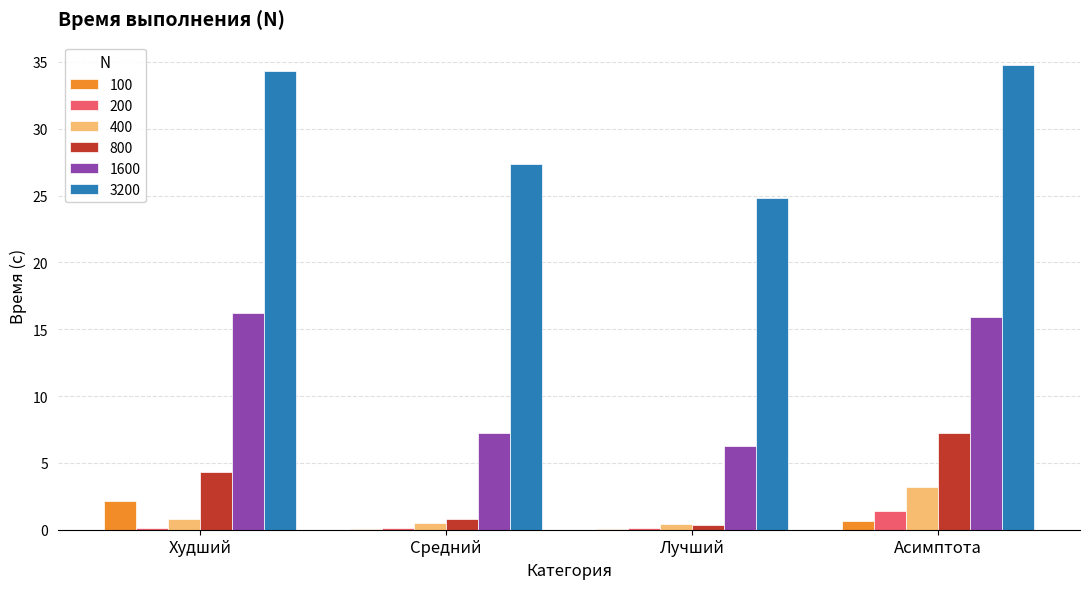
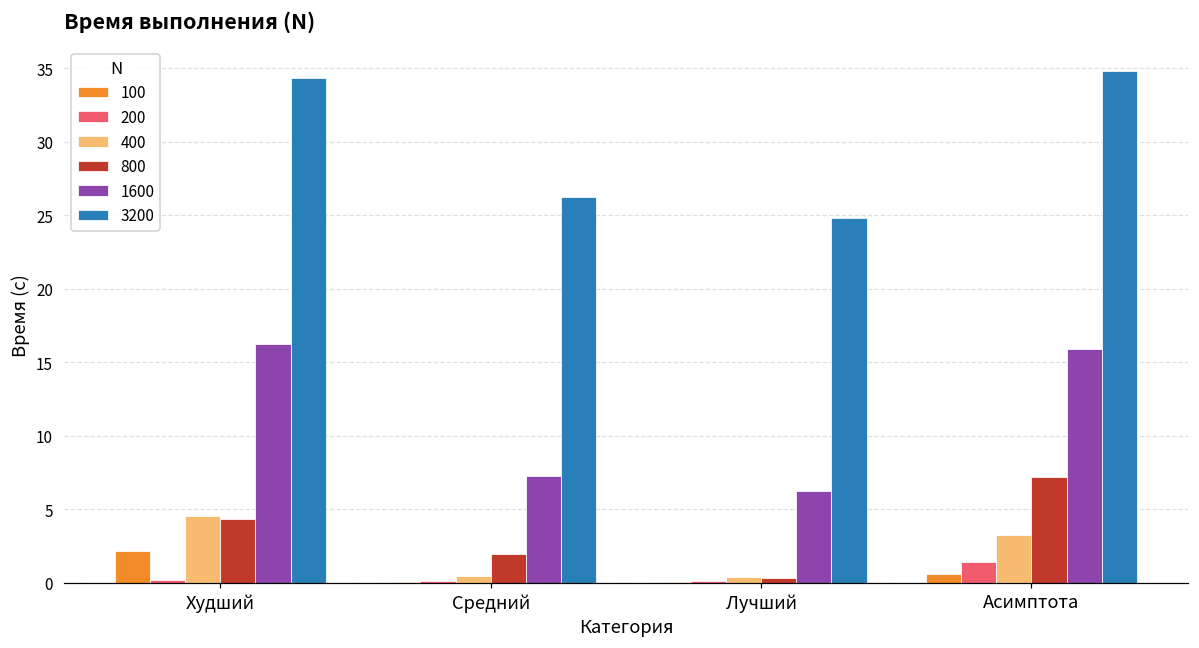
400, Худший: 0.8 -> 4.6
800, Средний: 0.8 -> 1.9
3200, Средний: 27.3 -> 26.2
